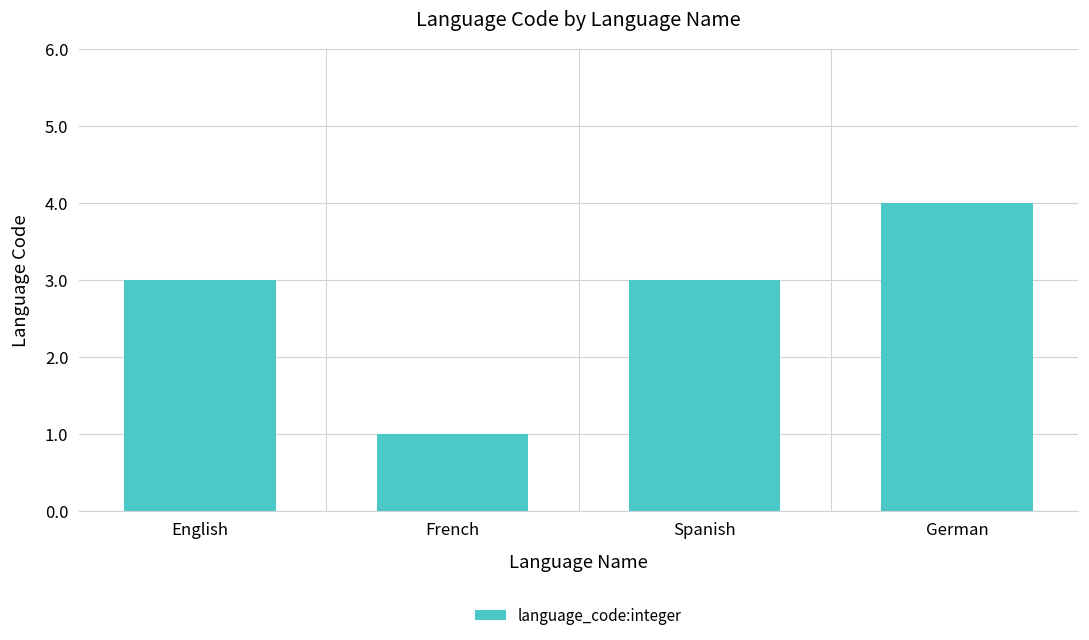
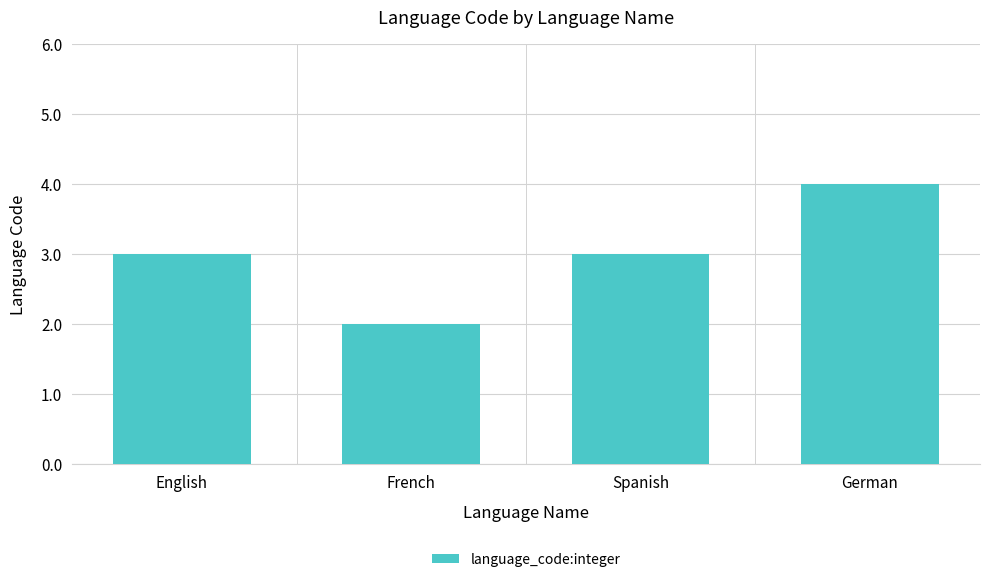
French: 1 -> 2
